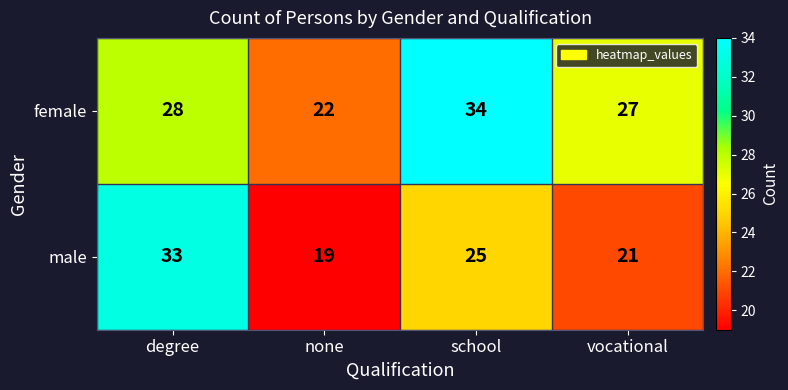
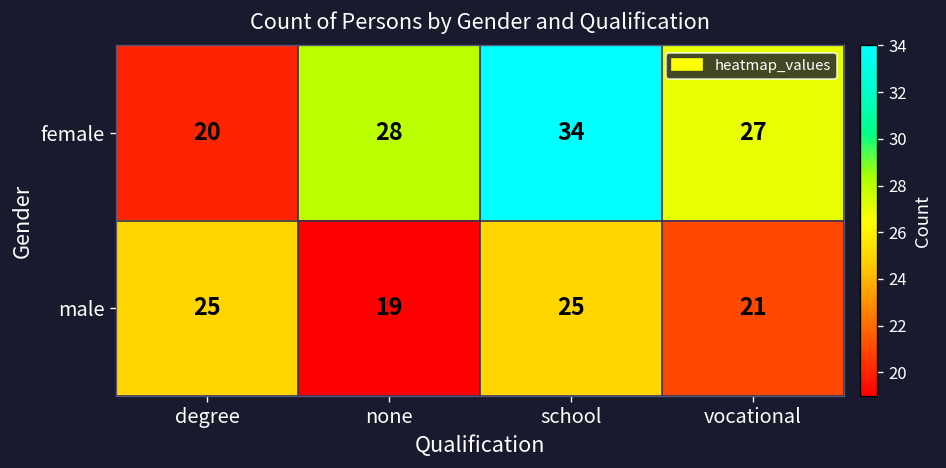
female, degree: 28 -> 20
female, none: 22 -> 28
male, degree: 33 -> 25
